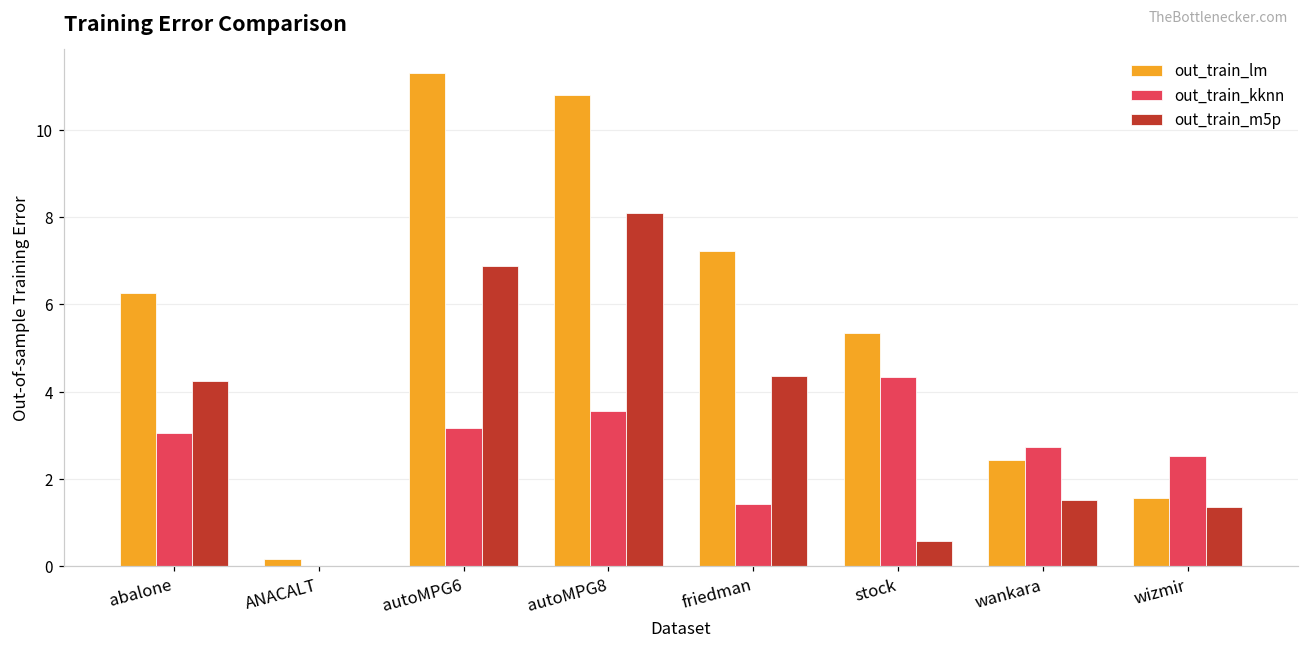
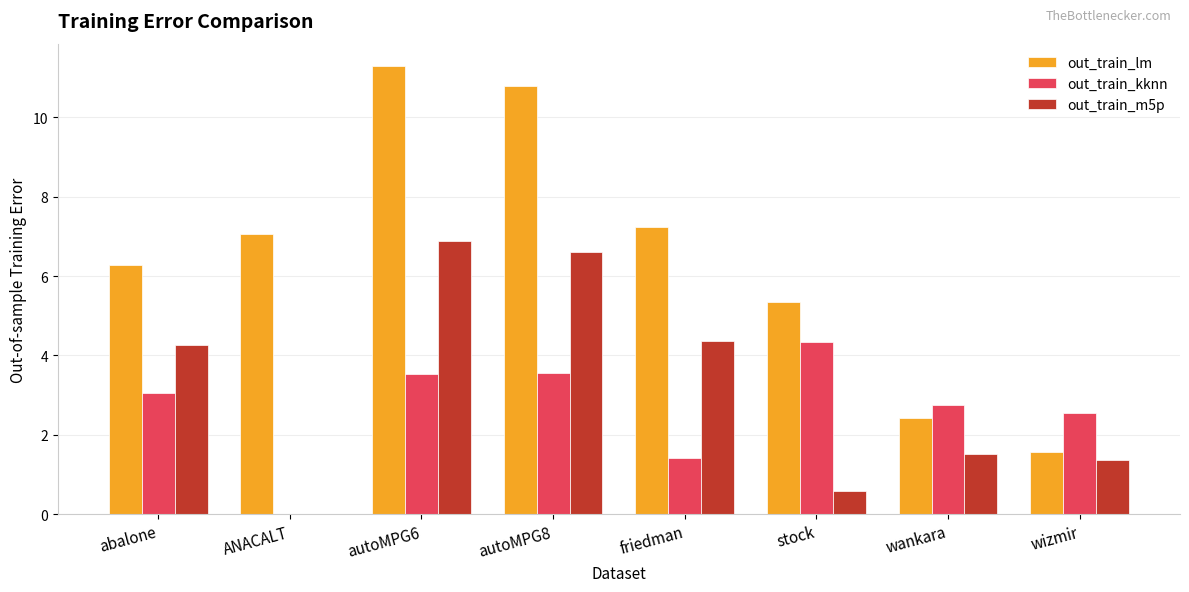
out_train_lm, ANACALT: 0.2 -> 7.1
out_train_kknn, autoMPG6: 3.2 -> 3.5
out_train_m5p, autoMPG8: 8.1 -> 6.6
